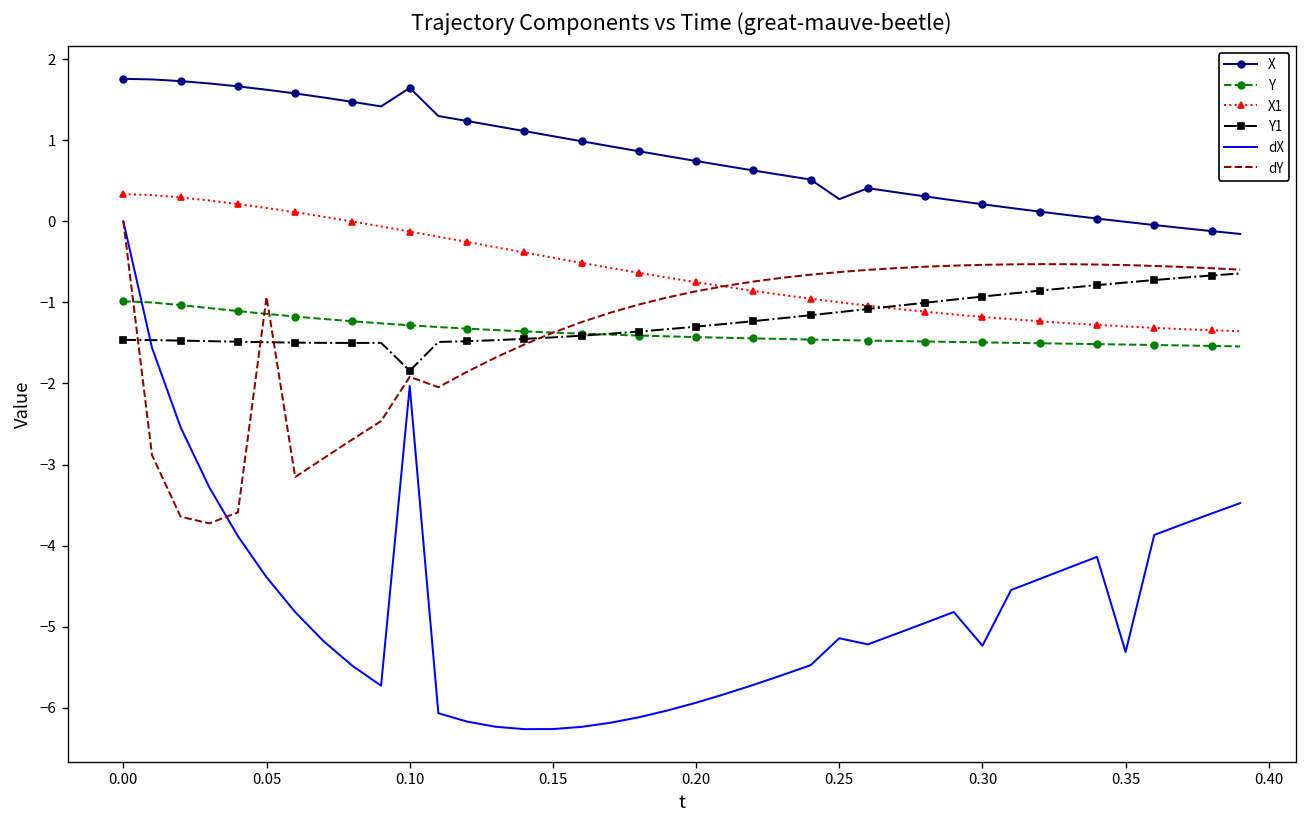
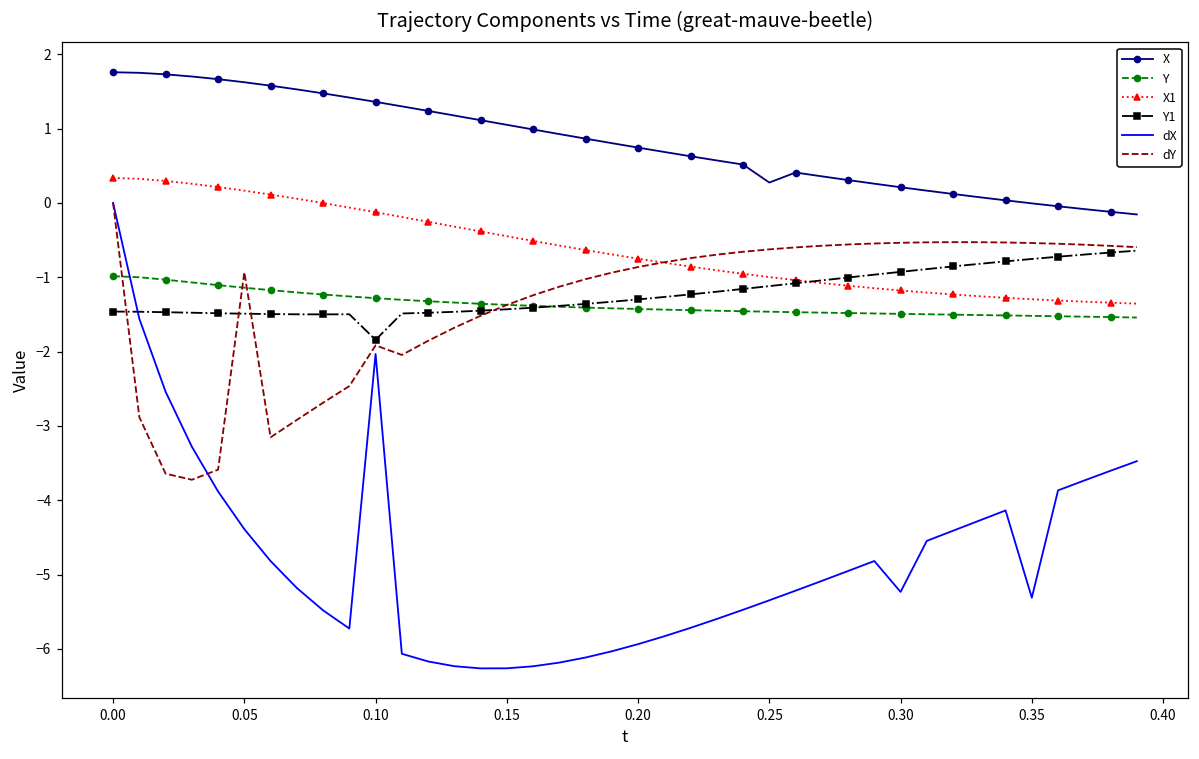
X, 0.10: 1.6 -> 1.4
dX, 0.25: -5.1 -> -5.3
